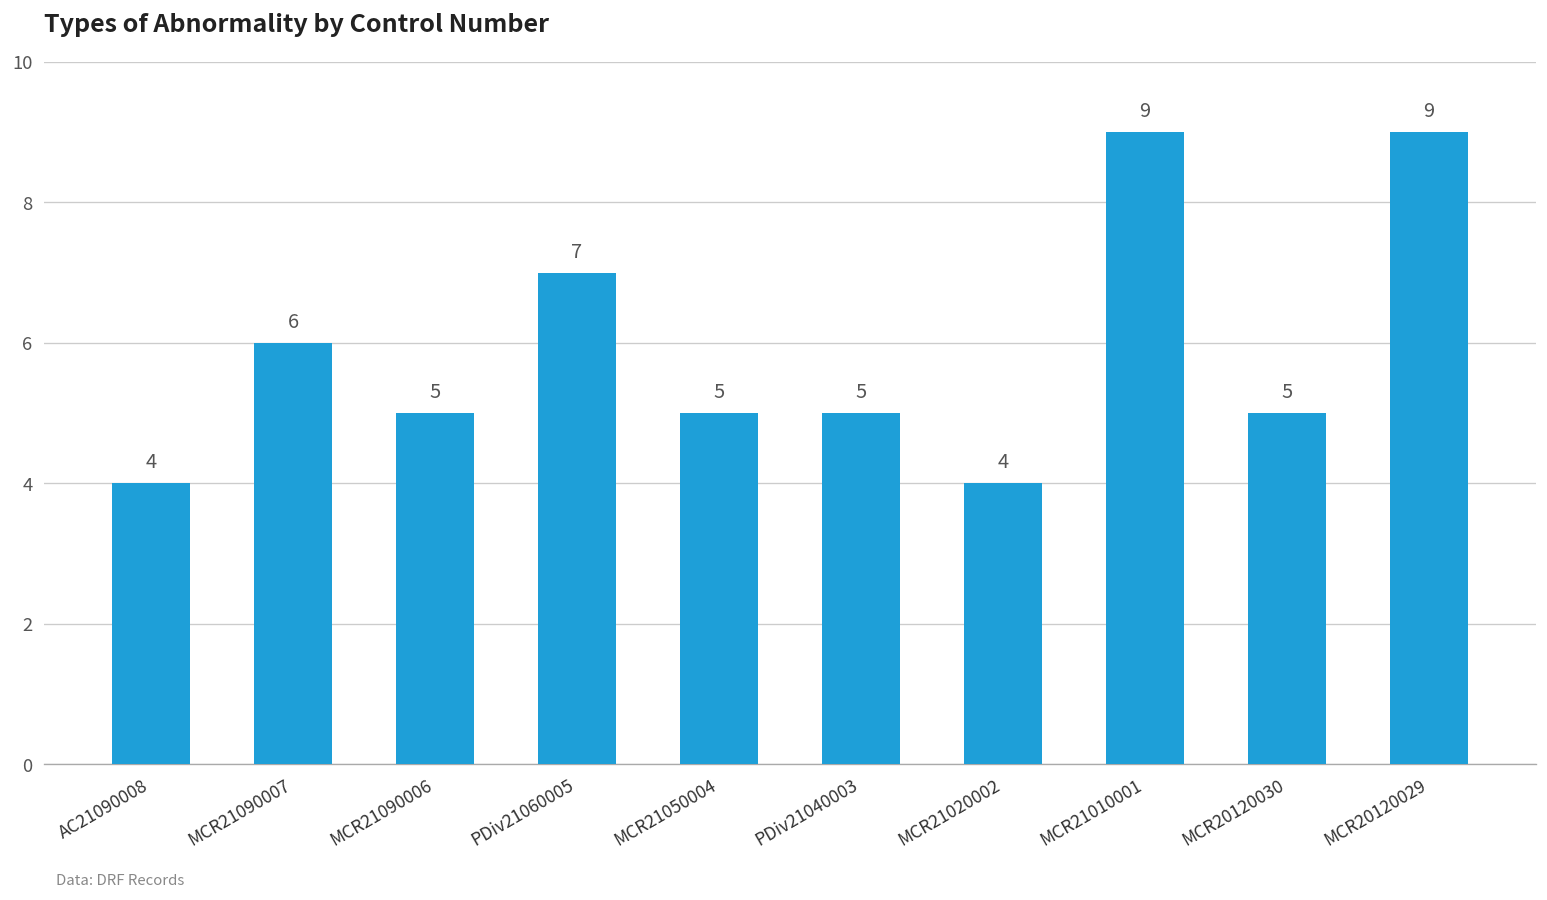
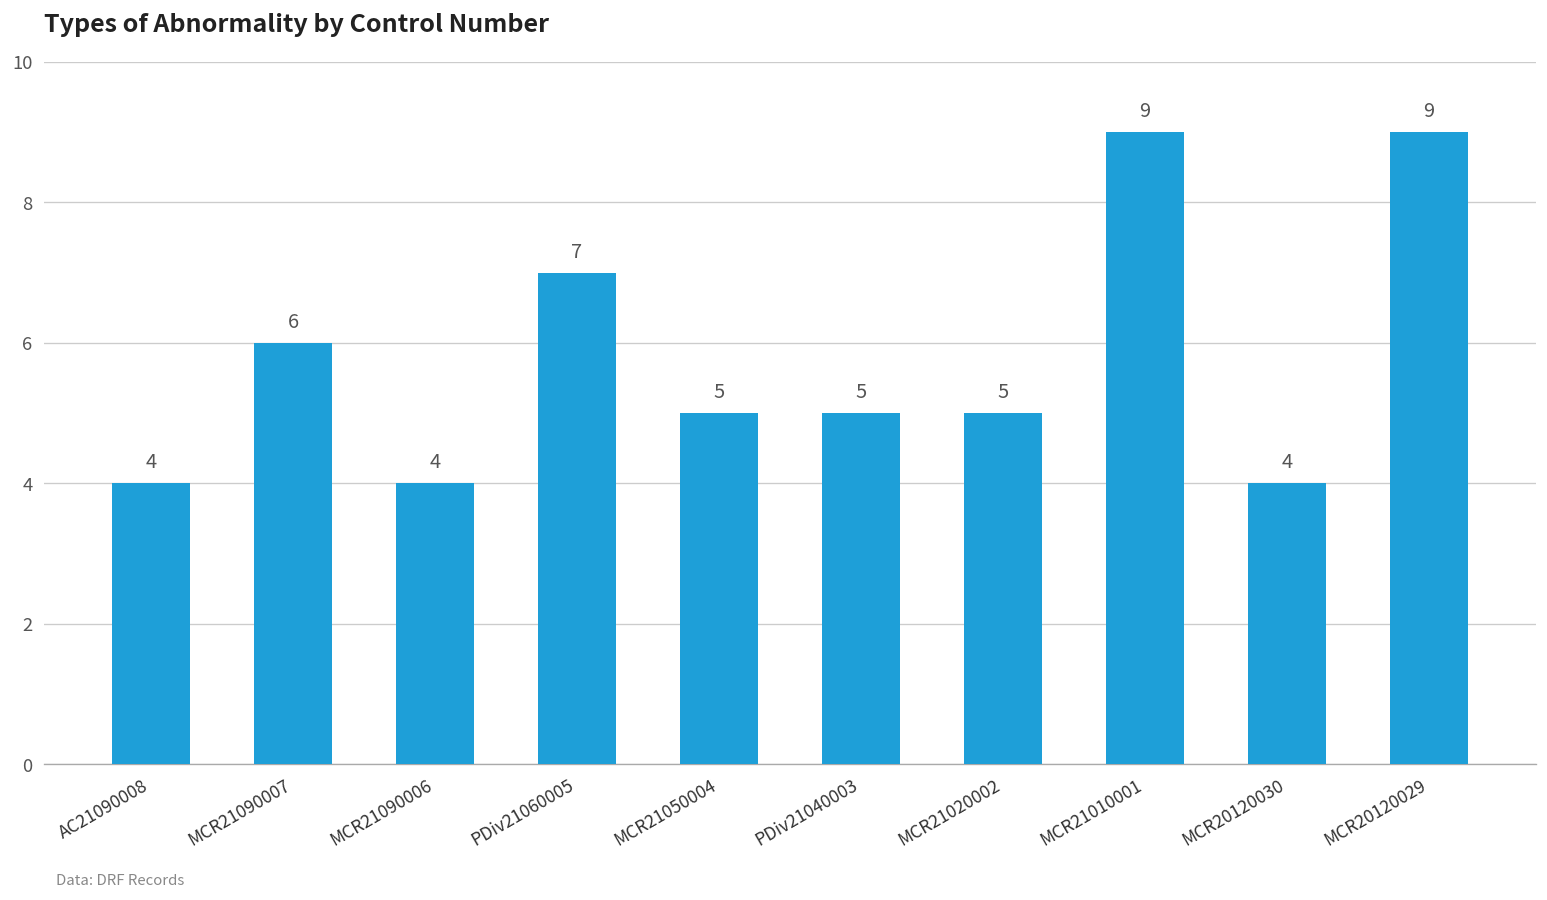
MCR21090006: 5 -> 4
MCR21020002: 4 -> 5
MCR20120030: 5 -> 4
